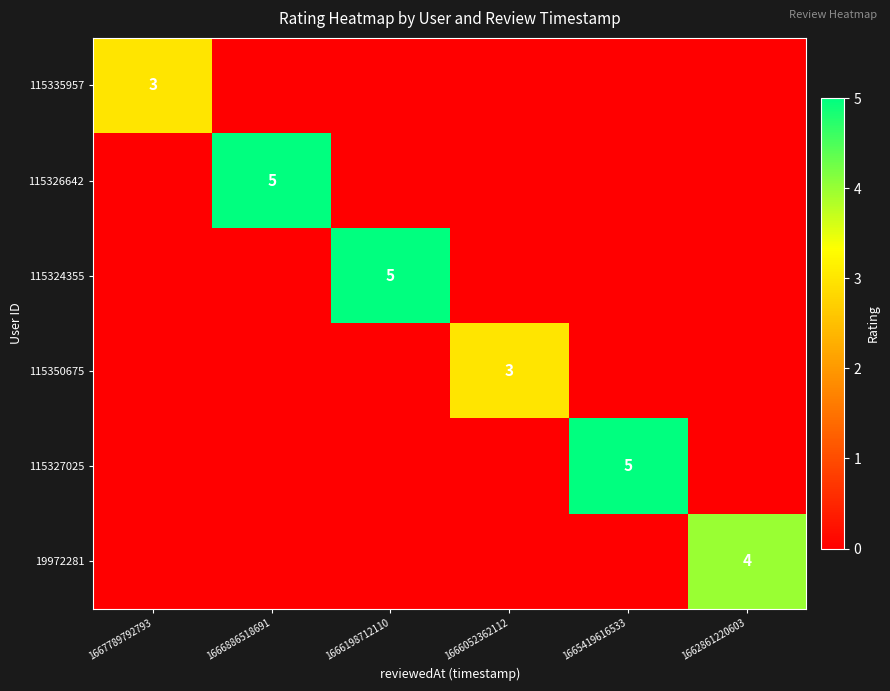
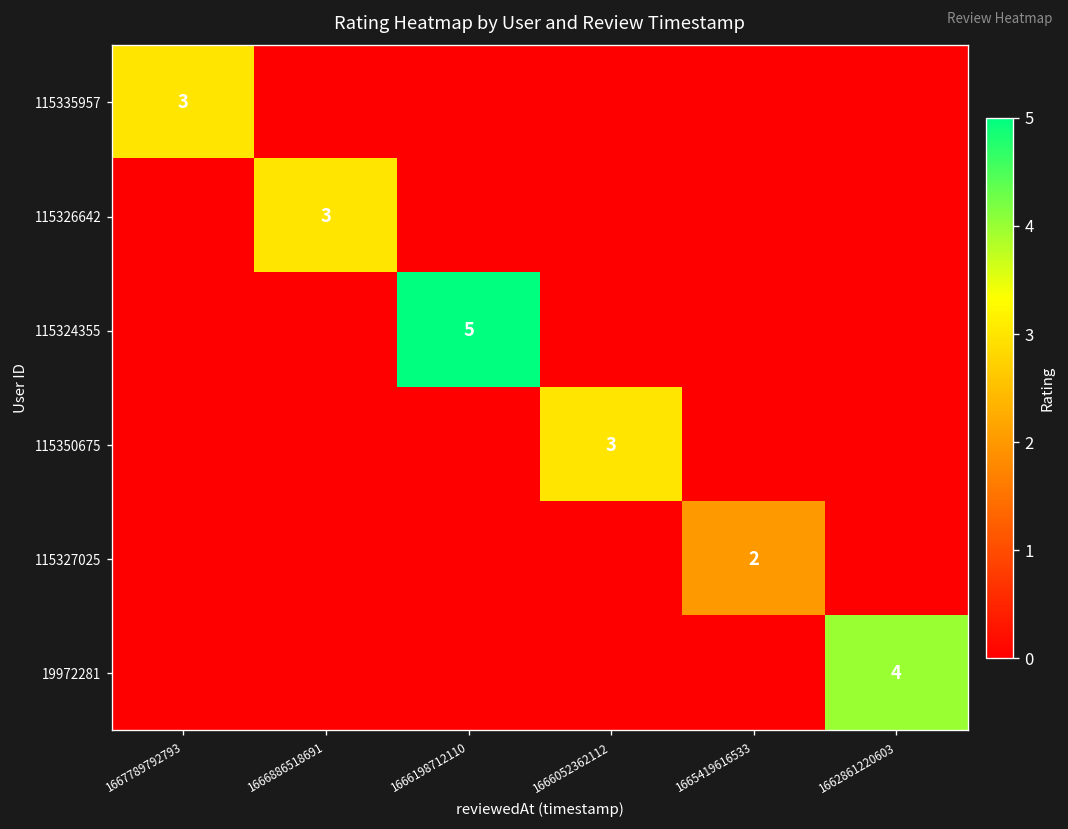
115326642, 1666886518691: 5 -> 3
115327025, 1665419616533: 5 -> 2
